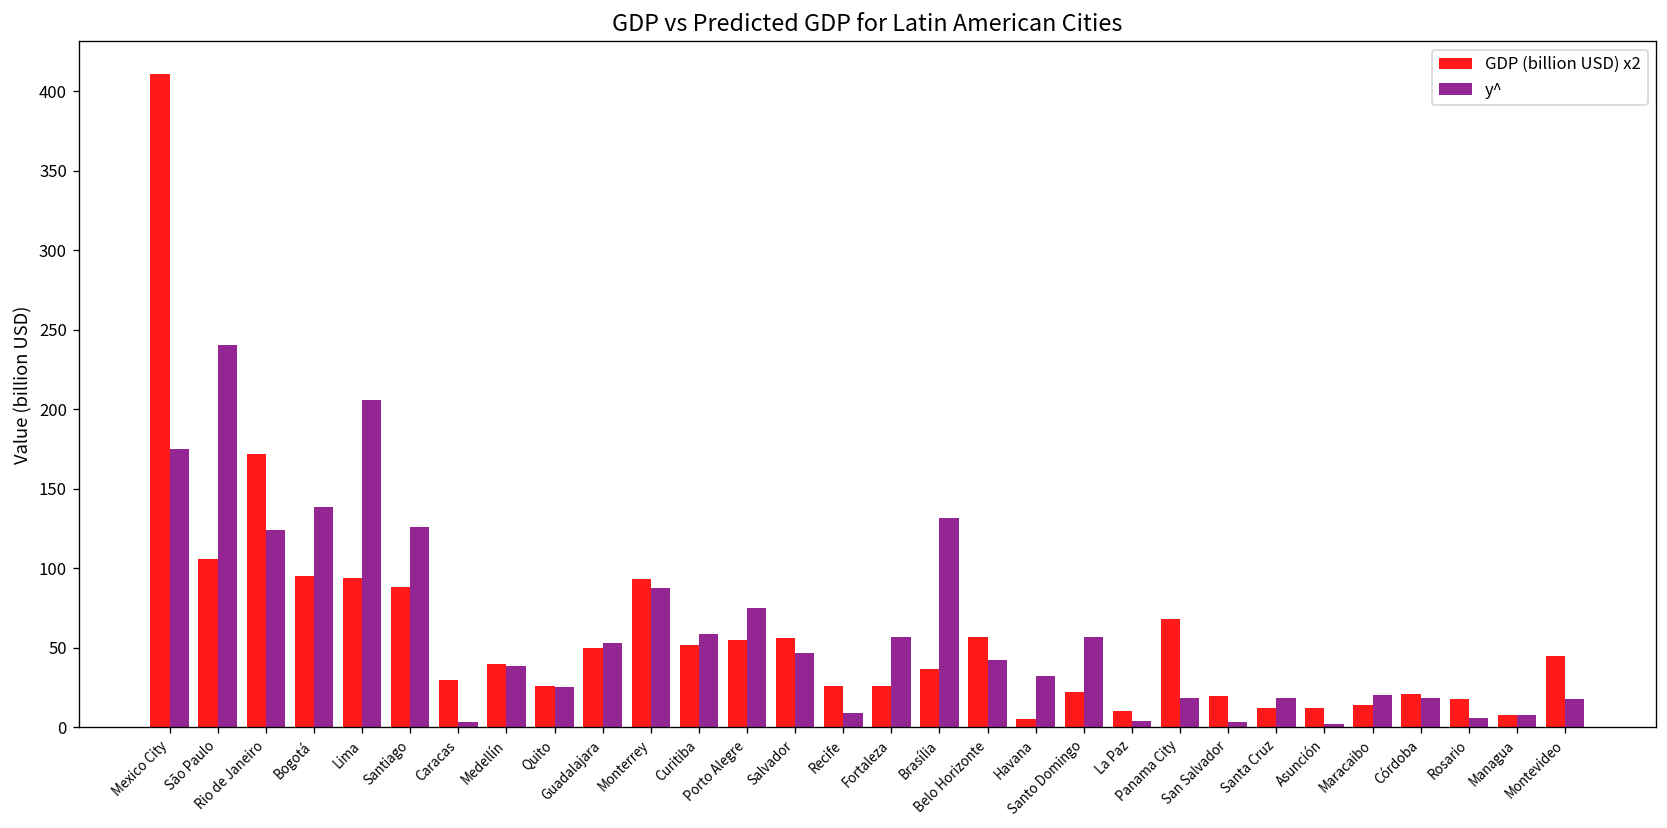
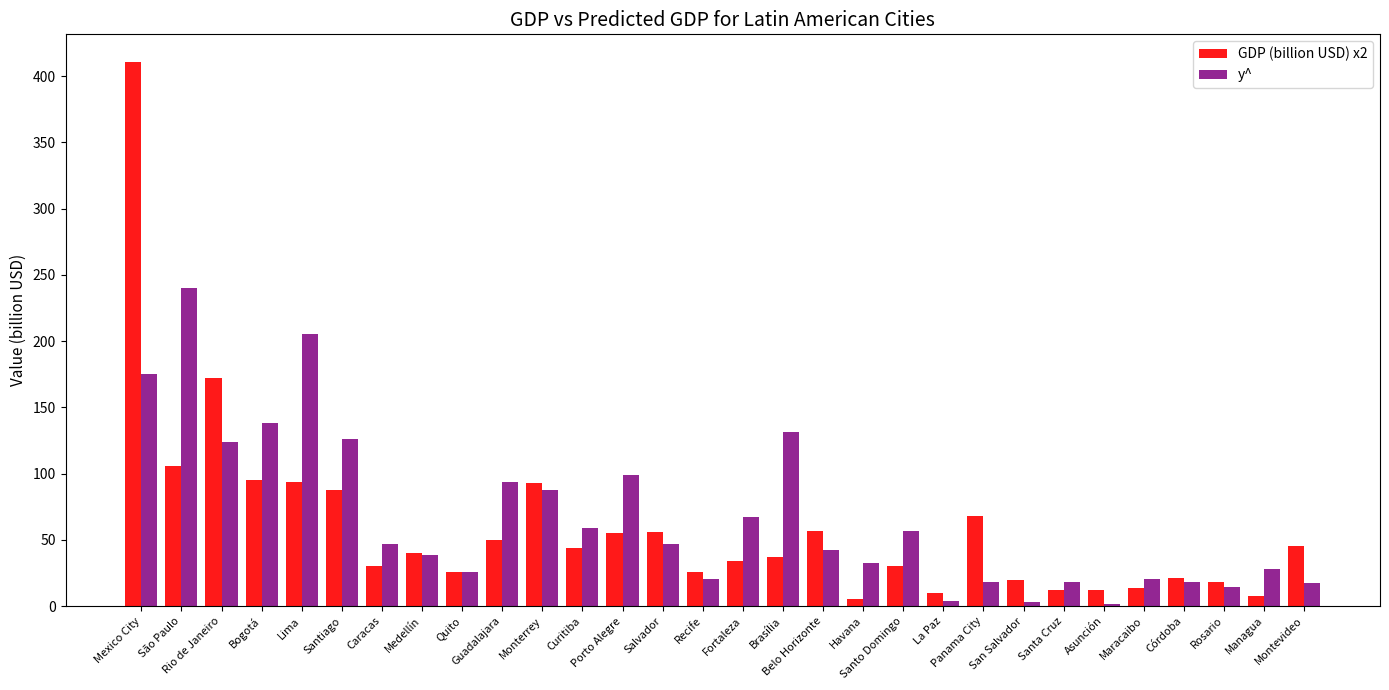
y^, Caracas: 3 -> 47
y^, Guadalajara: 53 -> 94
GDP (billion USD) x2, Curitiba: 52 -> 44
y^, Porto Alegre: 75 -> 99
y^, Recife: 9 -> 20
GDP (billion USD) x2, Fortaleza: 26 -> 34
y^, Fortaleza: 57 -> 67
GDP (billion USD) x2, Santo Domingo: 22 -> 30
y^, Rosario: 6 -> 14
y^, Managua: 8 -> 28
